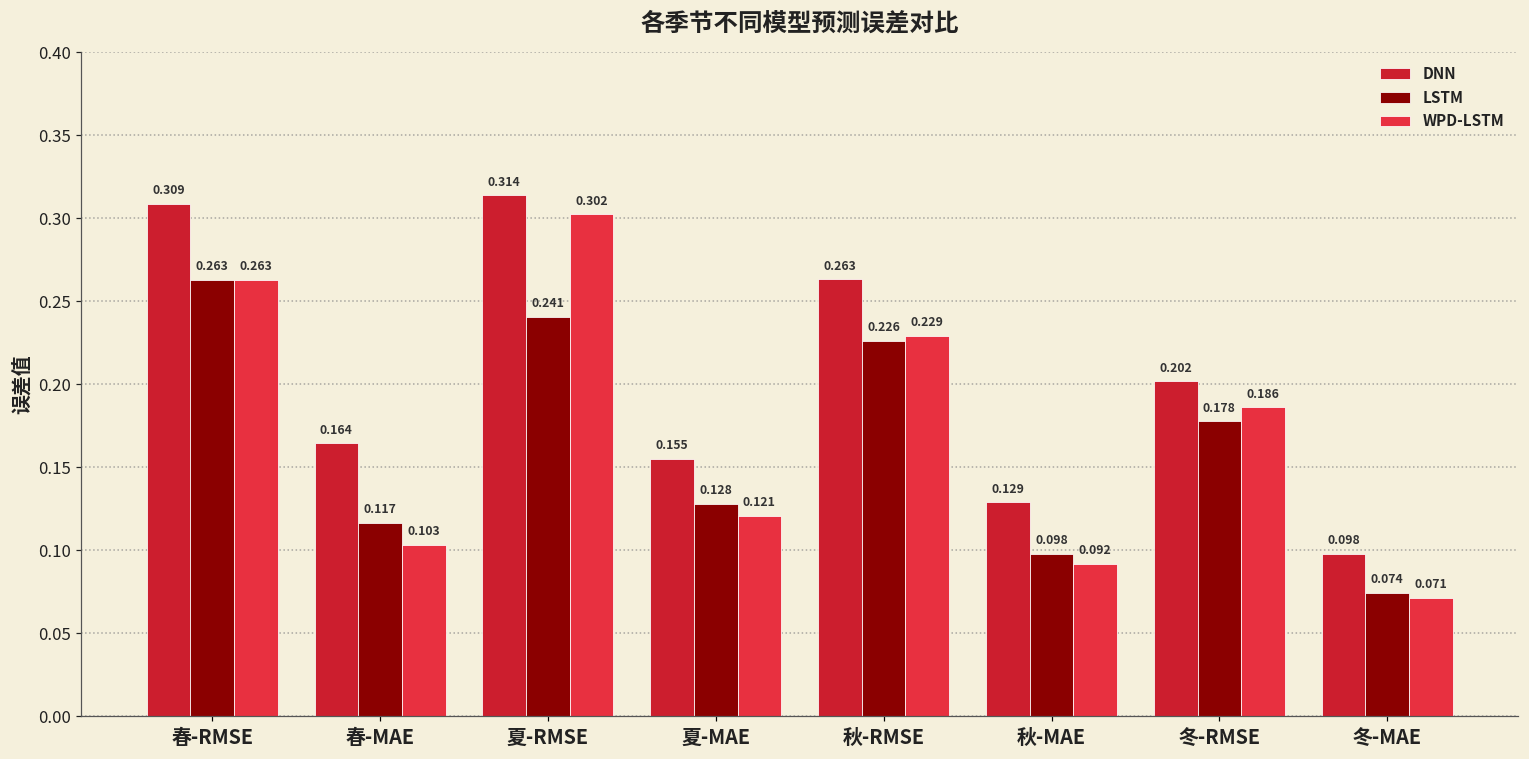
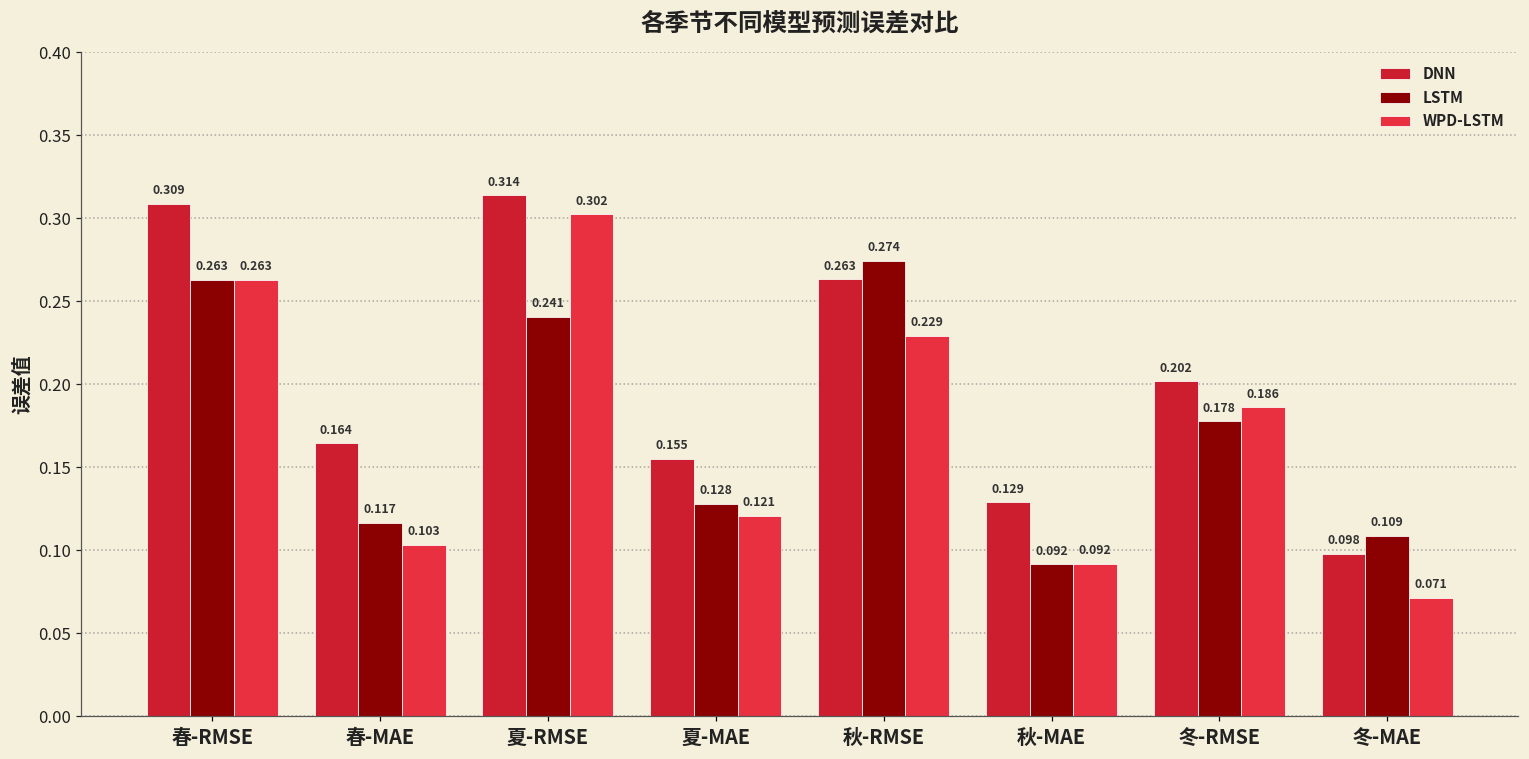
LSTM, 秋-RMSE: 0.226 -> 0.274
LSTM, 秋-MAE: 0.098 -> 0.092
LSTM, 冬-MAE: 0.074 -> 0.109
